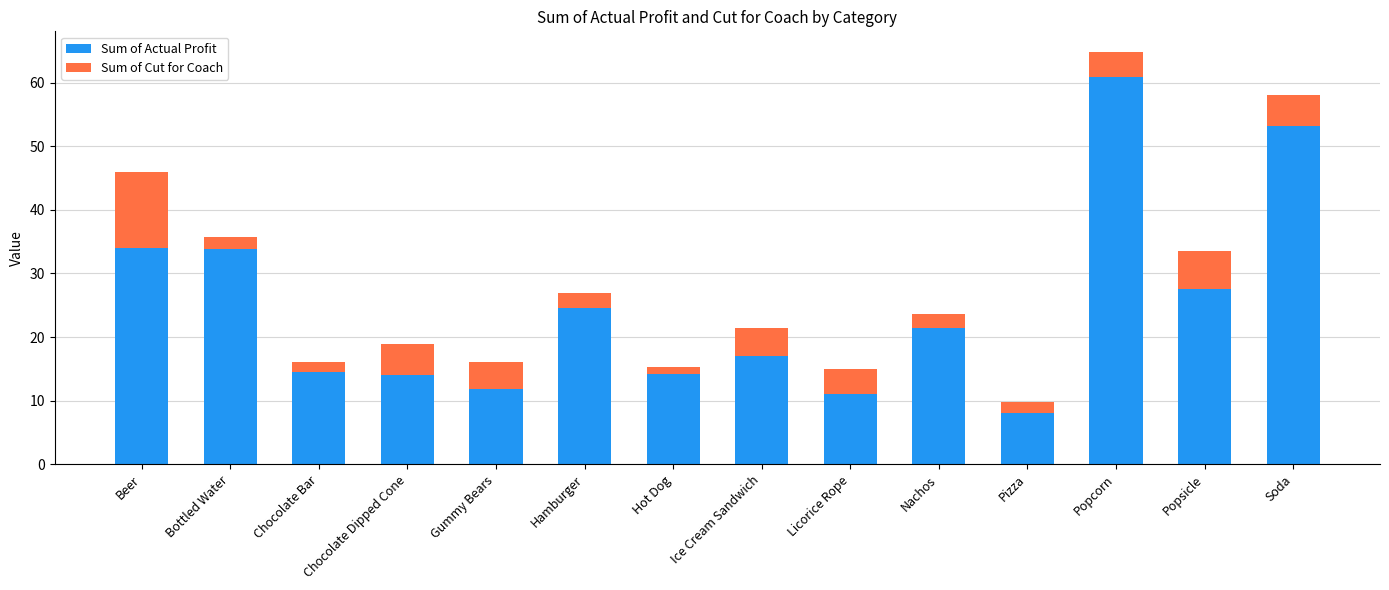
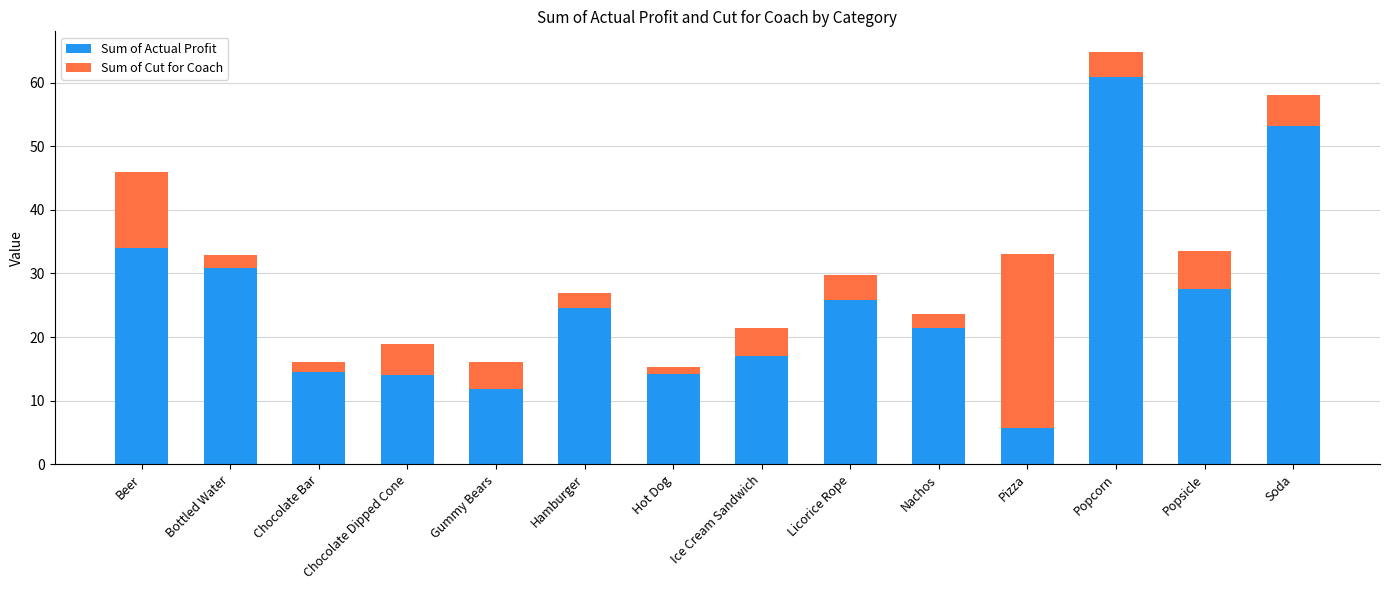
Sum of Actual Profit, Bottled Water: 34 -> 31
Sum of Actual Profit, Licorice Rope: 11 -> 26
Sum of Actual Profit, Pizza: 8 -> 6
Sum of Cut for Coach, Pizza: 2 -> 27
